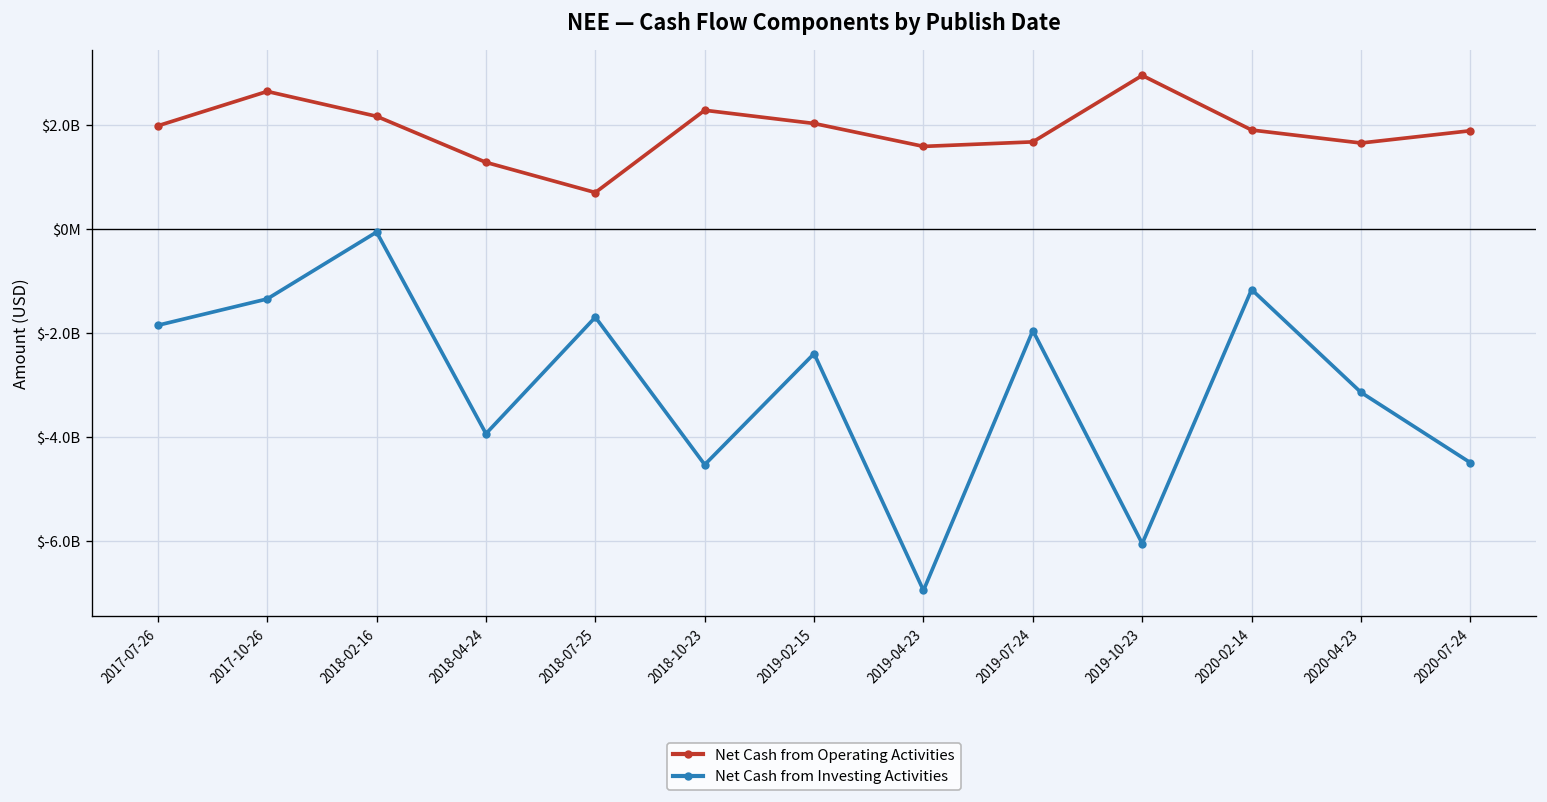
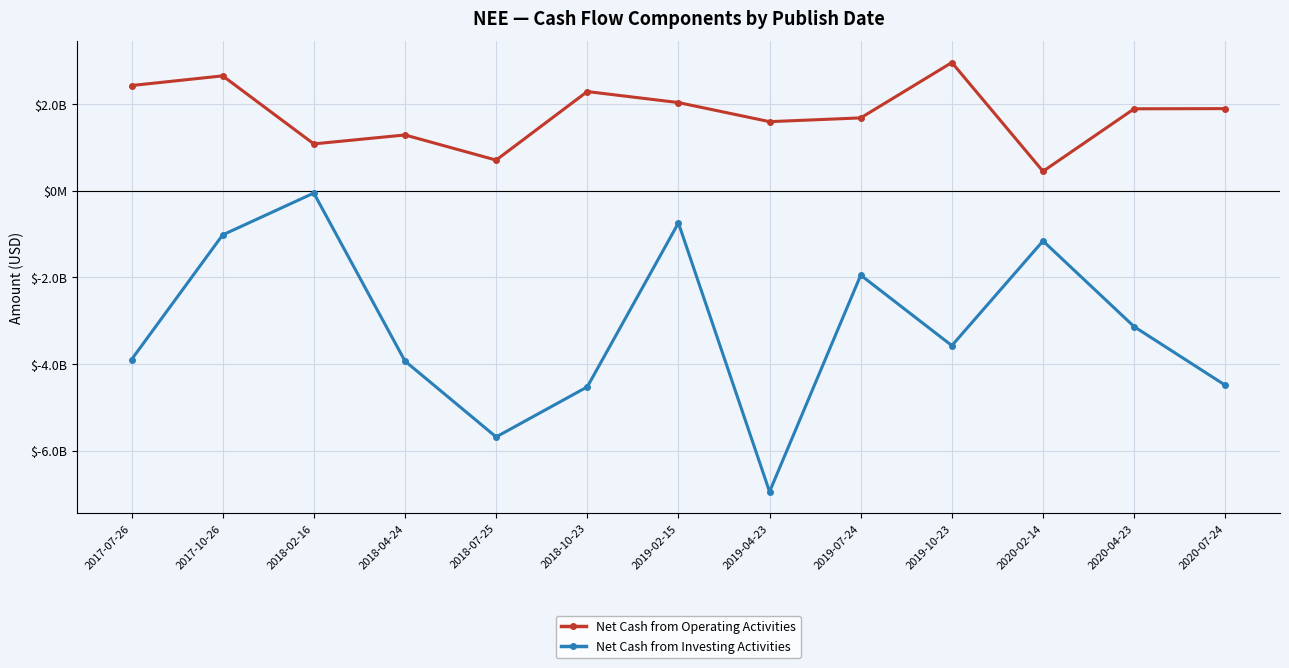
Net Cash from Operating Activities, 2017-07-26: $2000000000 -> $2400000000
Net Cash from Investing Activities, 2017-07-26: $-1800000000 -> $-3900000000
Net Cash from Investing Activities, 2017-10-26: $-1300000000 -> $-1000000000
Net Cash from Operating Activities, 2018-02-16: $2200000000 -> $1100000000
Net Cash from Investing Activities, 2018-07-25: $-1700000000 -> $-5700000000
Net Cash from Investing Activities, 2019-02-15: $-2400000000 -> $-700000000
Net Cash from Investing Activities, 2019-10-23: $-6000000000 -> $-3600000000
Net Cash from Operating Activities, 2020-02-14: $1900000000 -> $500000000
Net Cash from Operating Activities, 2020-04-23: $1700000000 -> $1900000000
